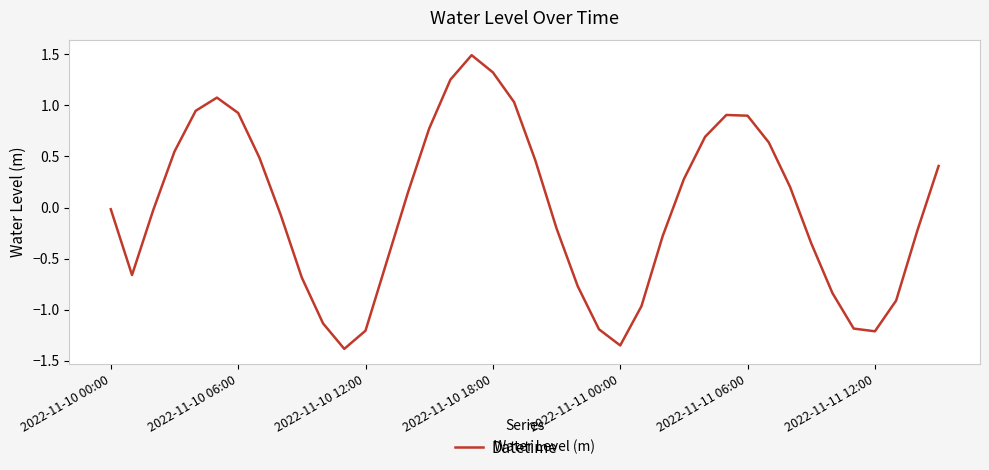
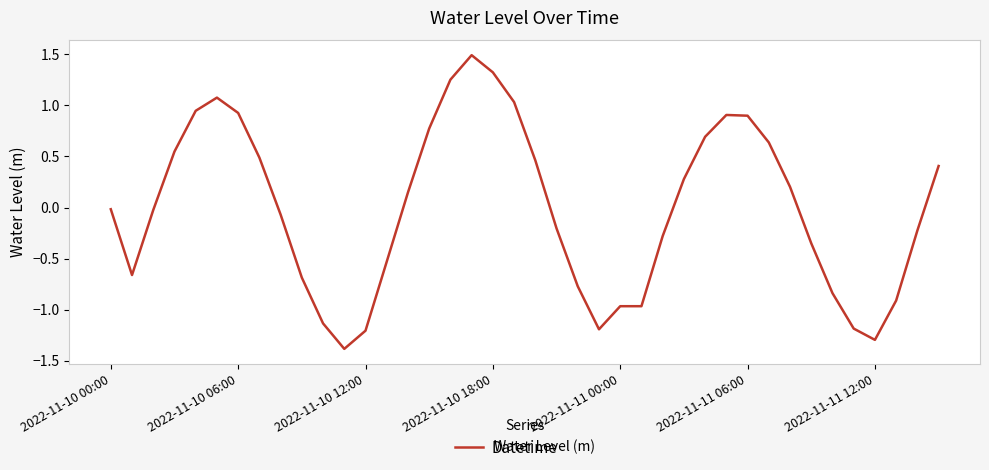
2022-11-11 00:00: -1.35 -> -0.97
2022-11-11 12:00: -1.21 -> -1.30
